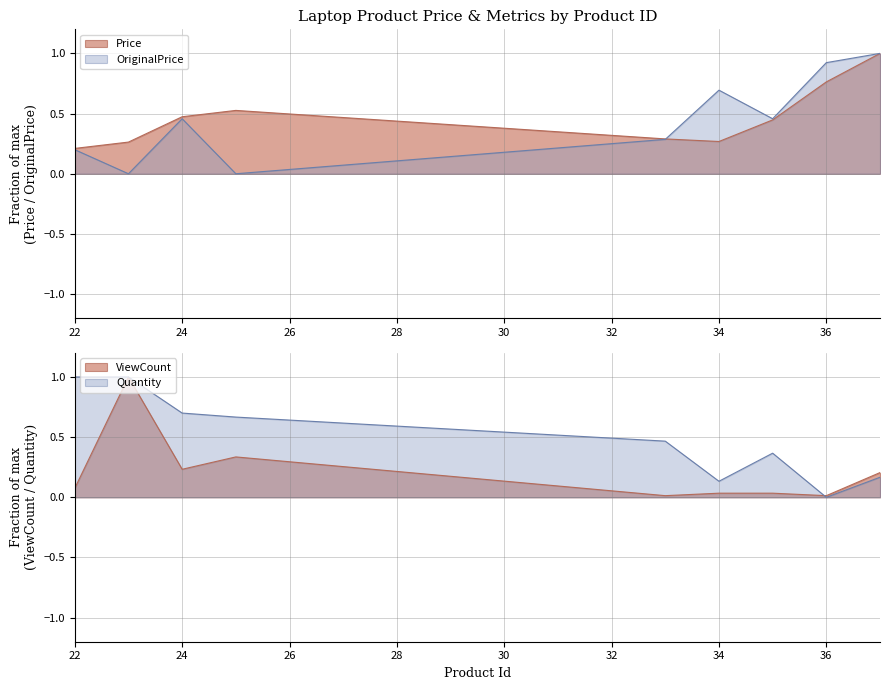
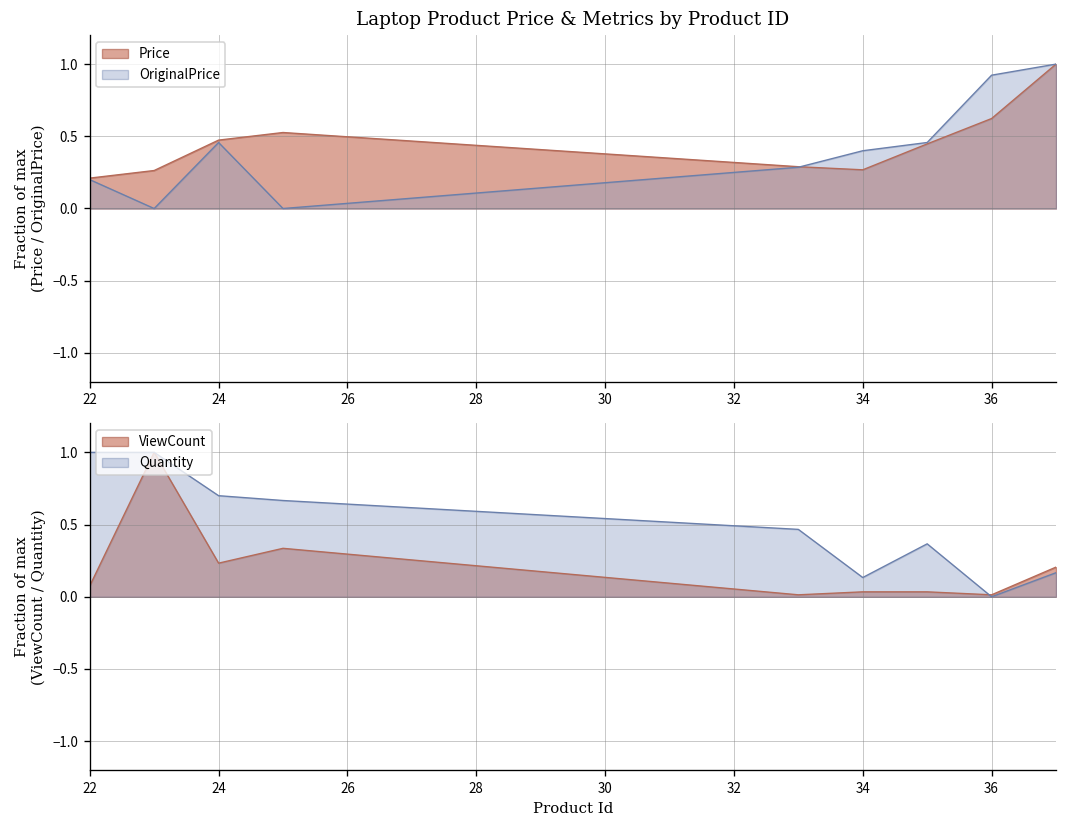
Laptop Product Price & Metrics by Product ID, OriginalPrice, 34: 0.69 -> 0.40
Laptop Product Price & Metrics by Product ID, Price, 36: 0.76 -> 0.62
